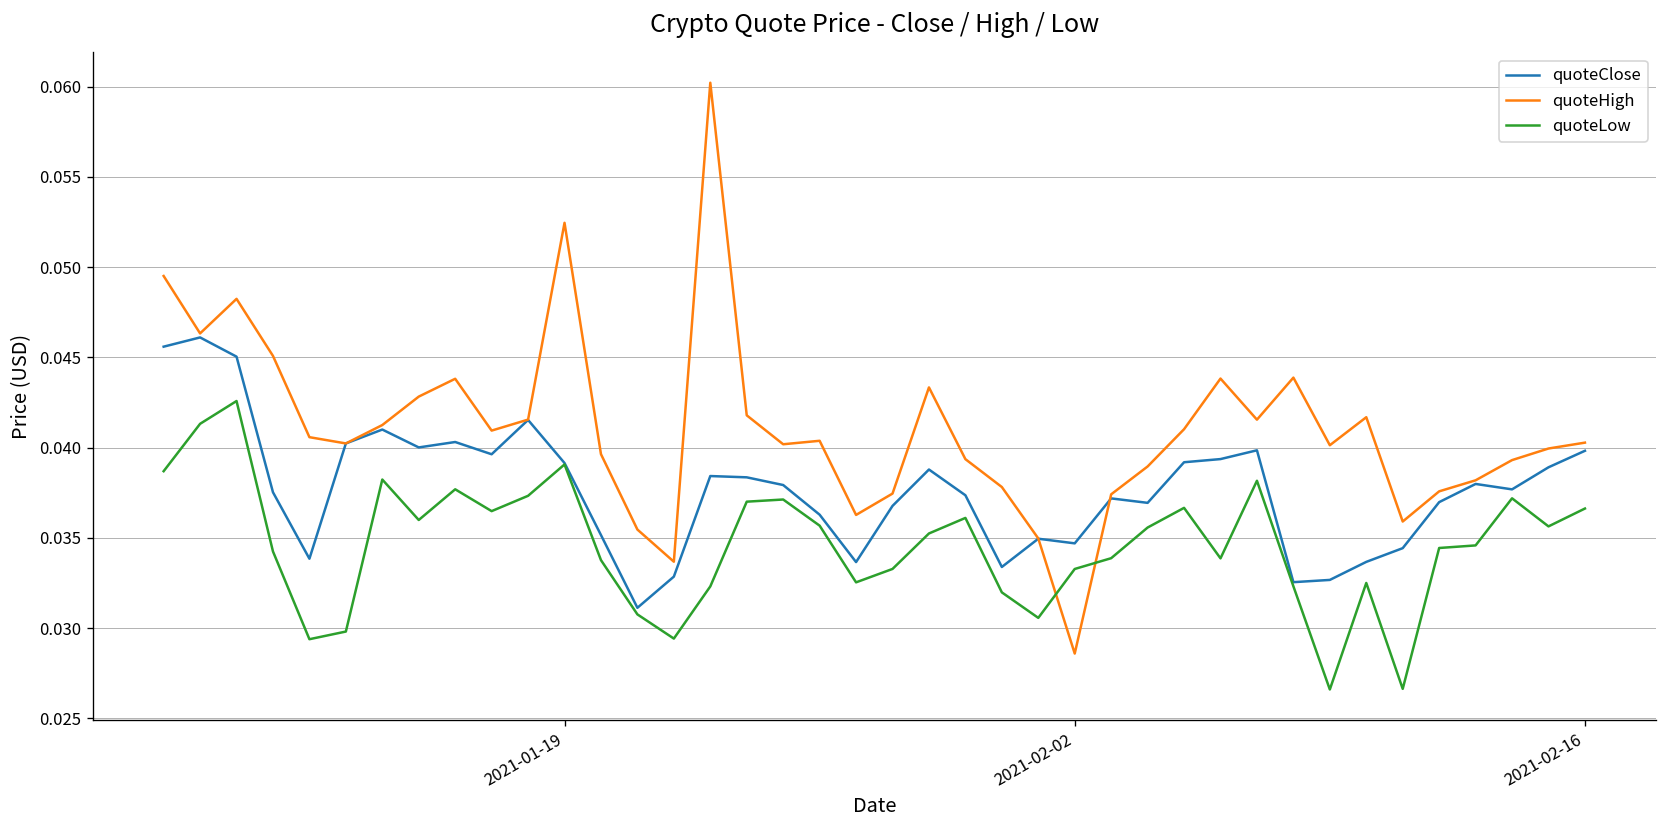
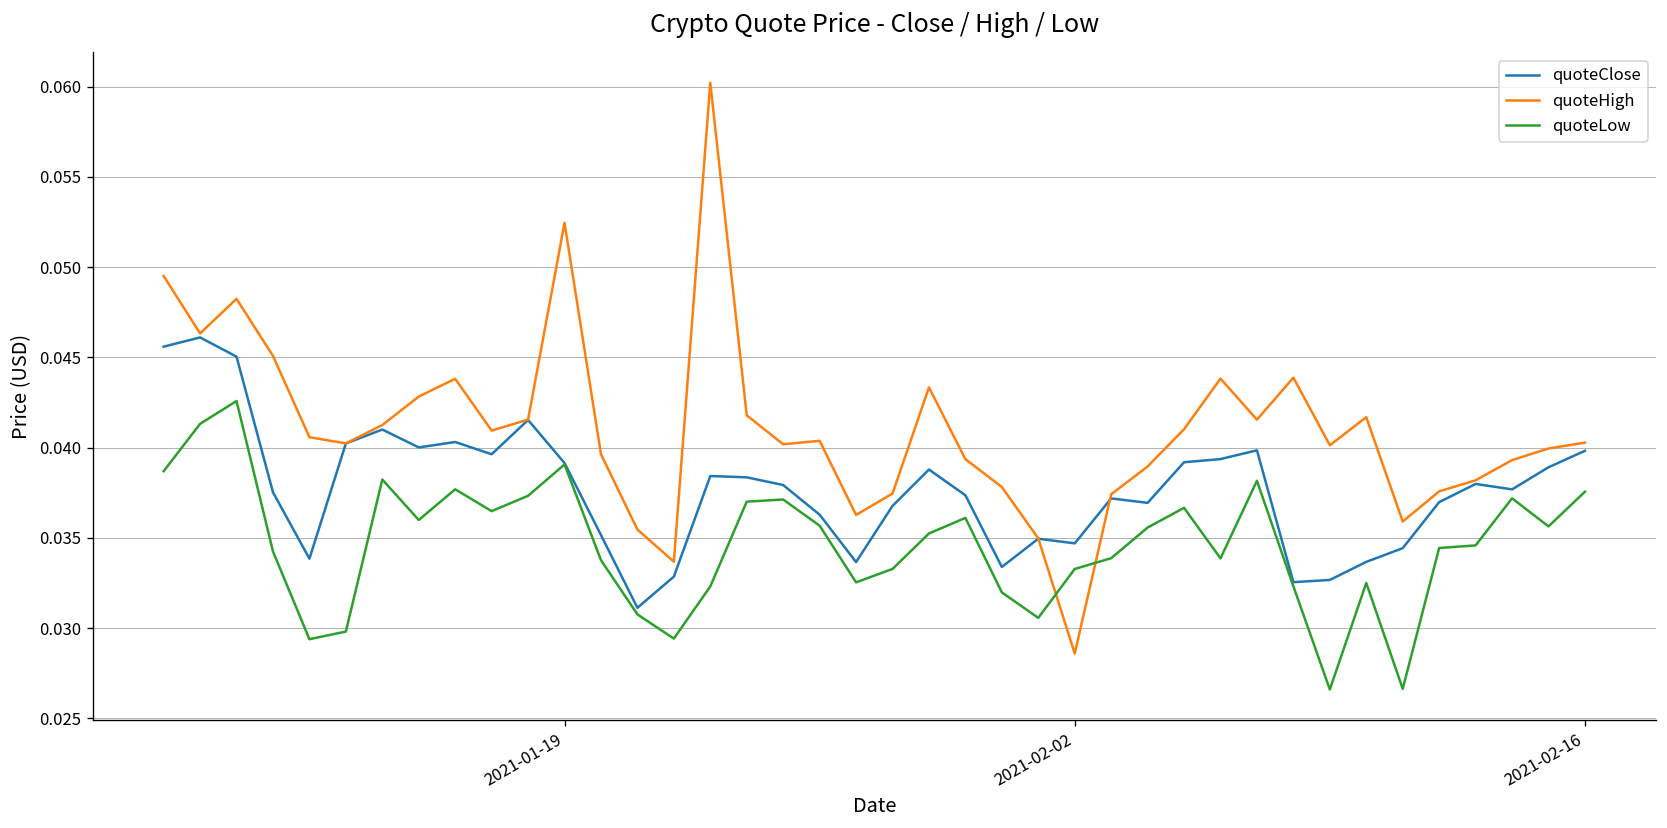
quoteLow, 2021-02-16: 0.0366 -> 0.0376
